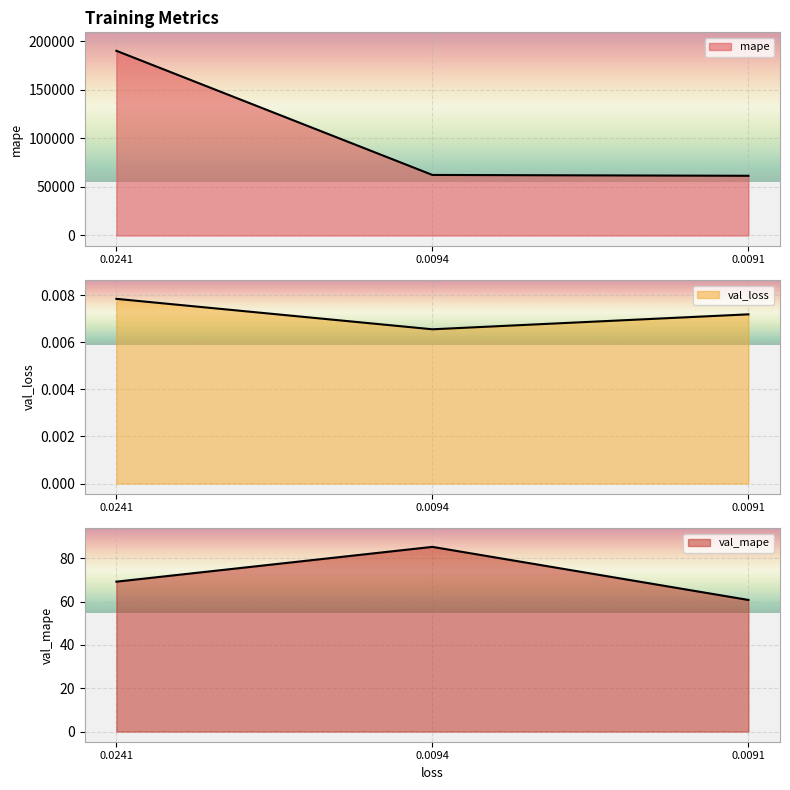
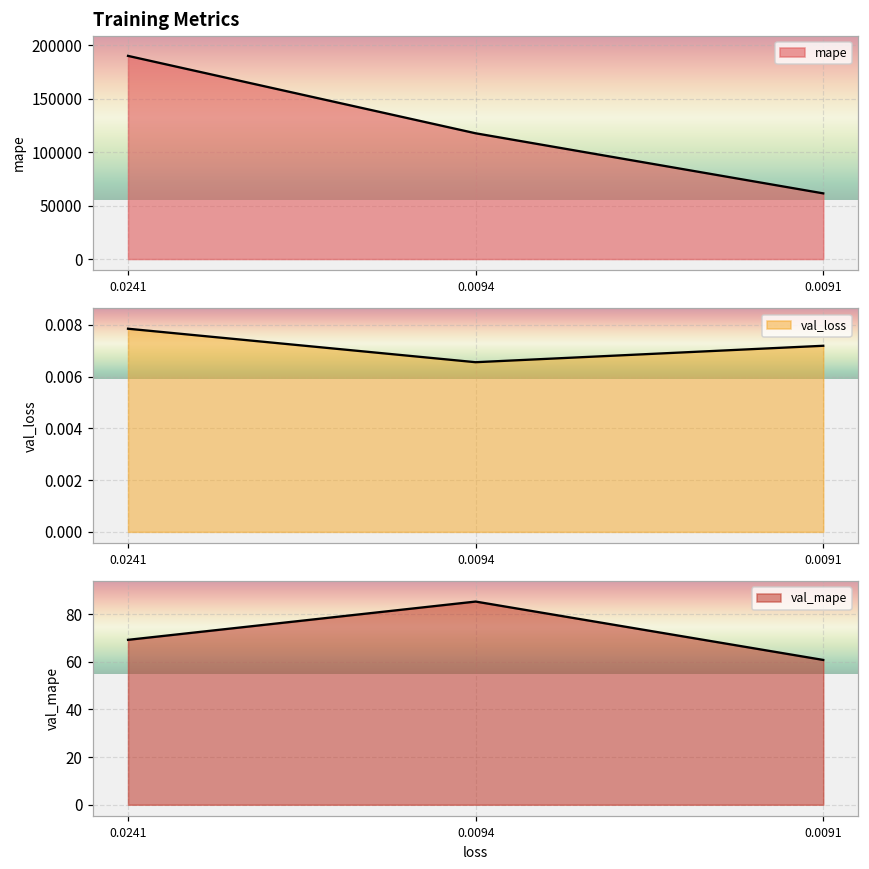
Training Metrics, 0.0094: 60000 -> 120000
